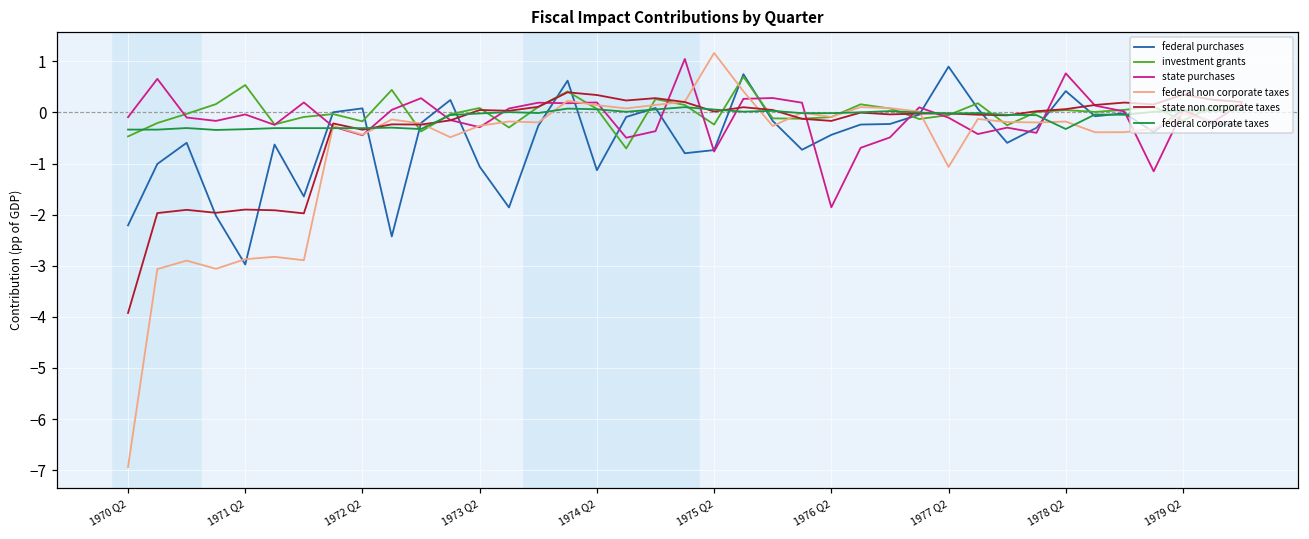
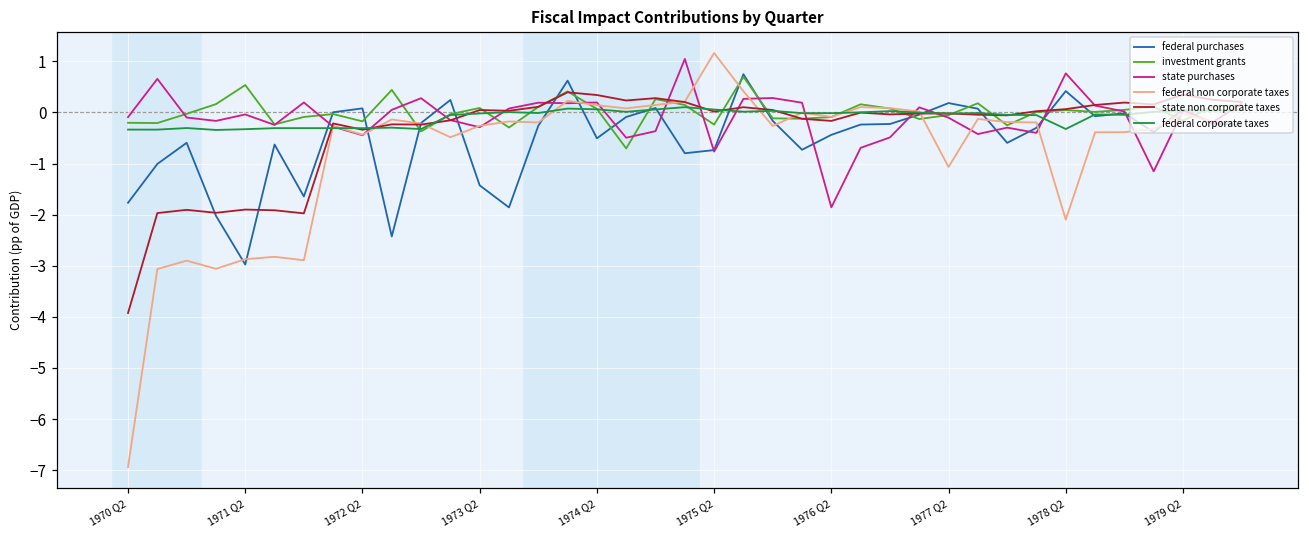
federal purchases, 1970 Q2: -2.2 -> -1.8
investment grants, 1970 Q2: -0.5 -> -0.2
federal purchases, 1973 Q2: -1.1 -> -1.4
federal purchases, 1974 Q2: -1.1 -> -0.5
federal purchases, 1977 Q2: 0.9 -> 0.2
federal non corporate taxes, 1978 Q2: -0.2 -> -2.1
